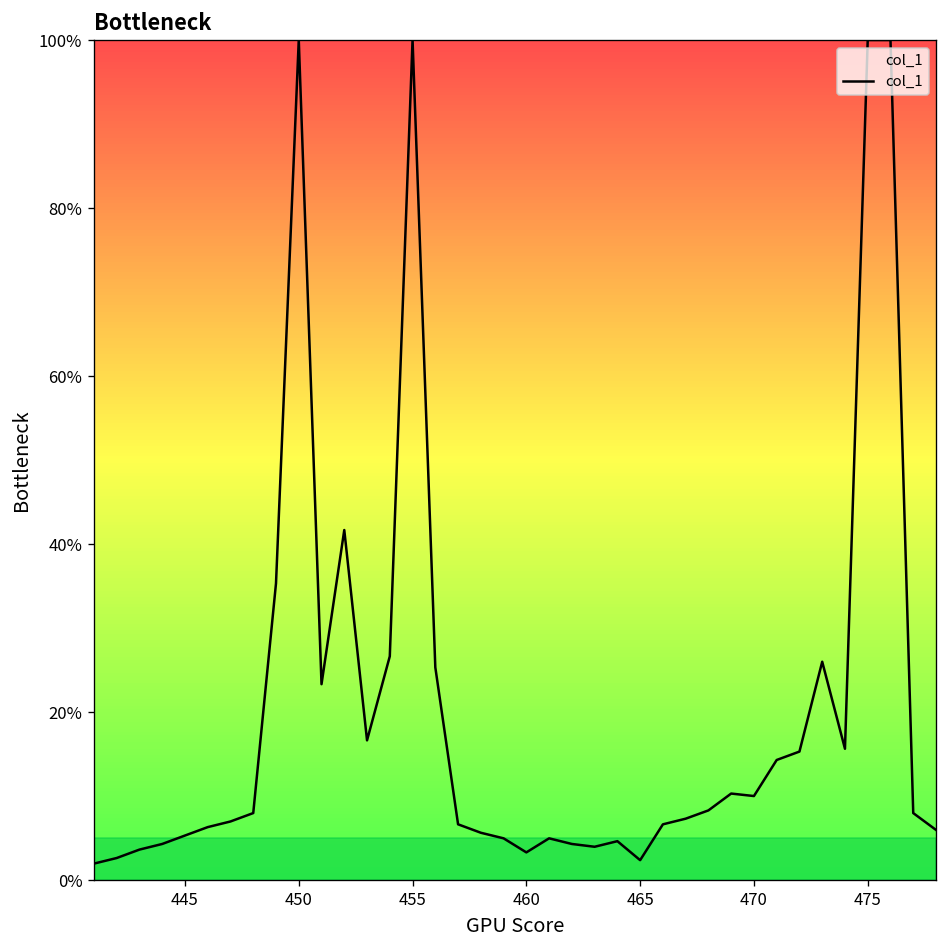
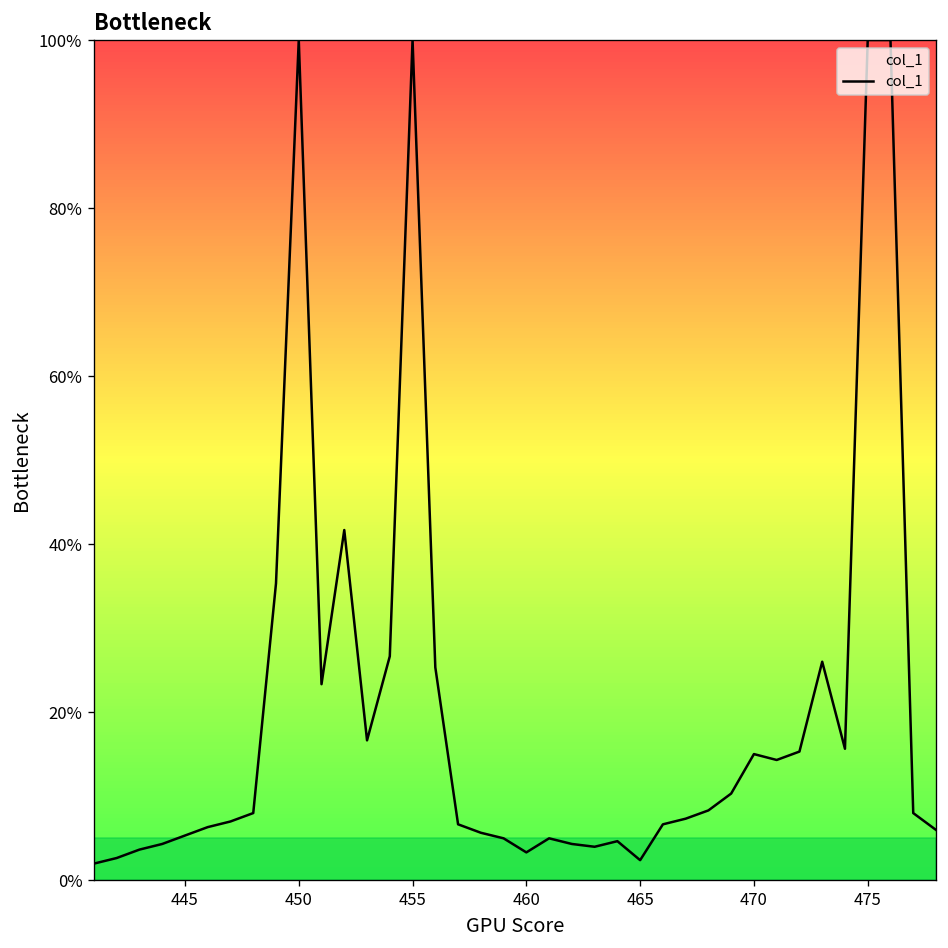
470: 10% -> 15%
